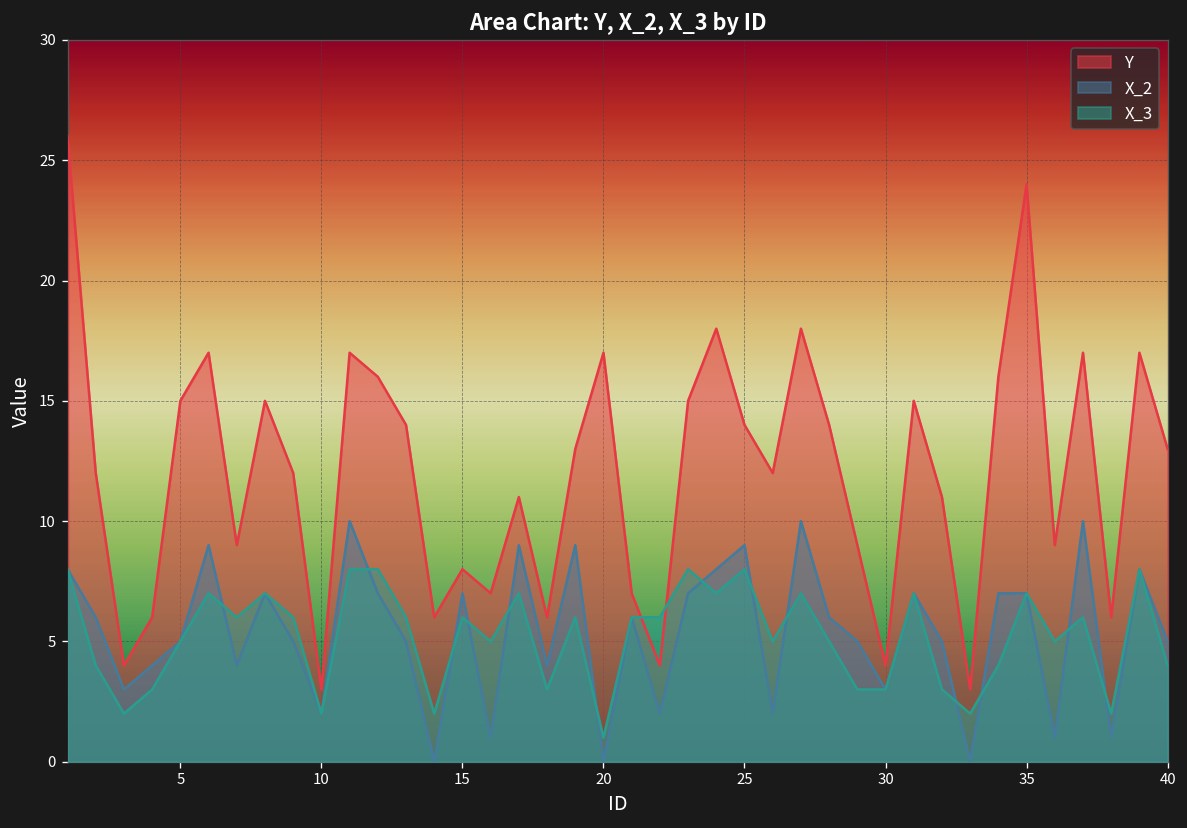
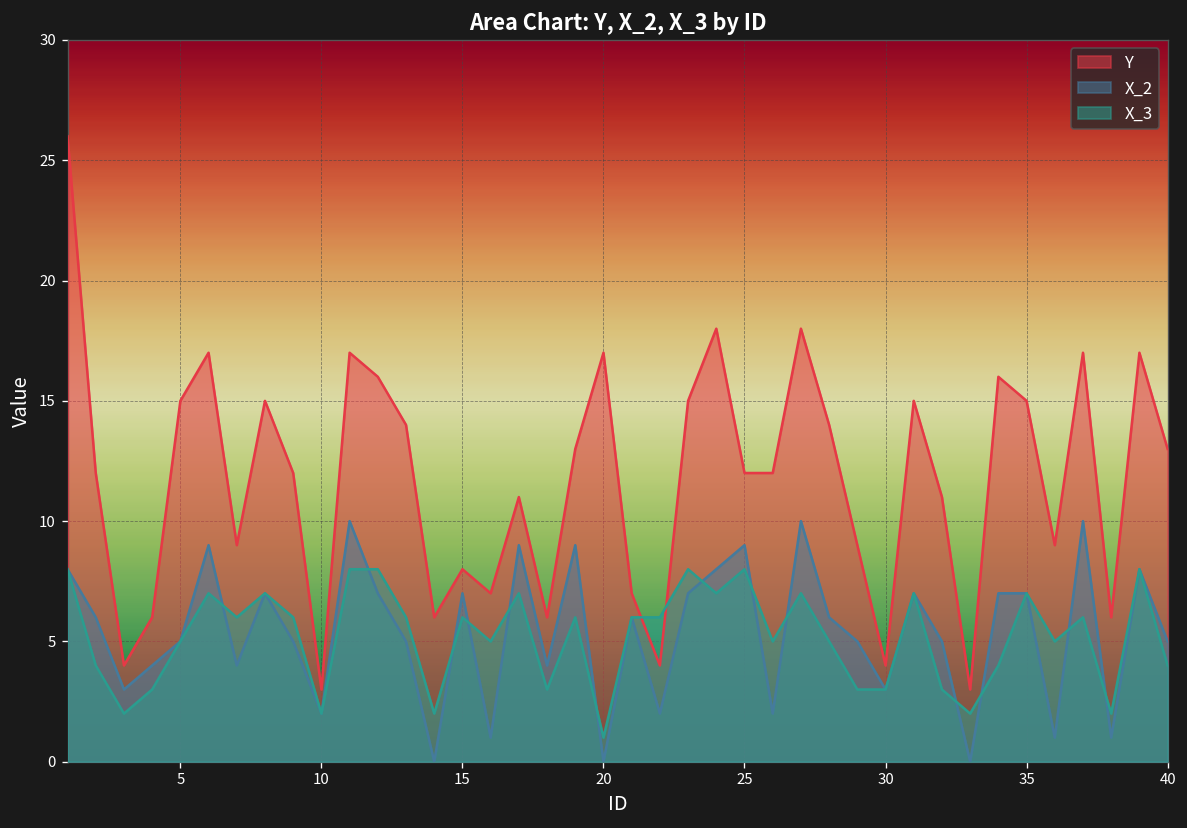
Y, 25: 14 -> 12
Y, 35: 24 -> 15
